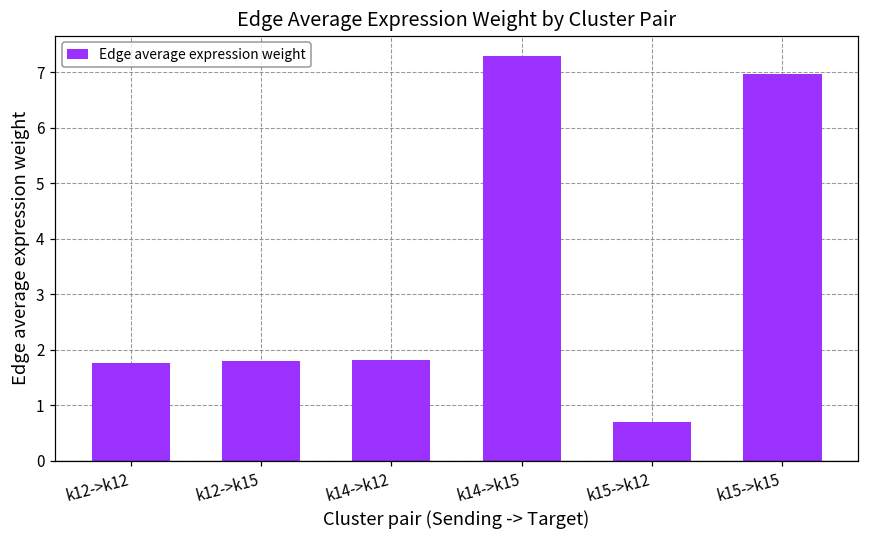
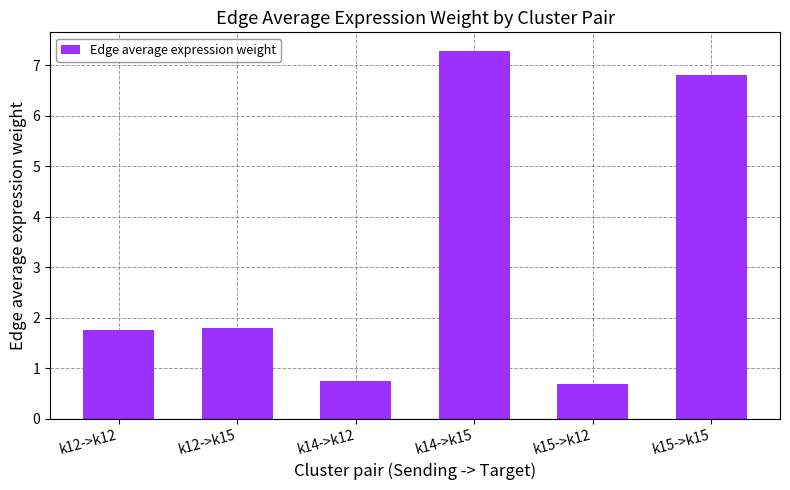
k14->k12: 1.8 -> 0.8
k15->k15: 7.0 -> 6.8
